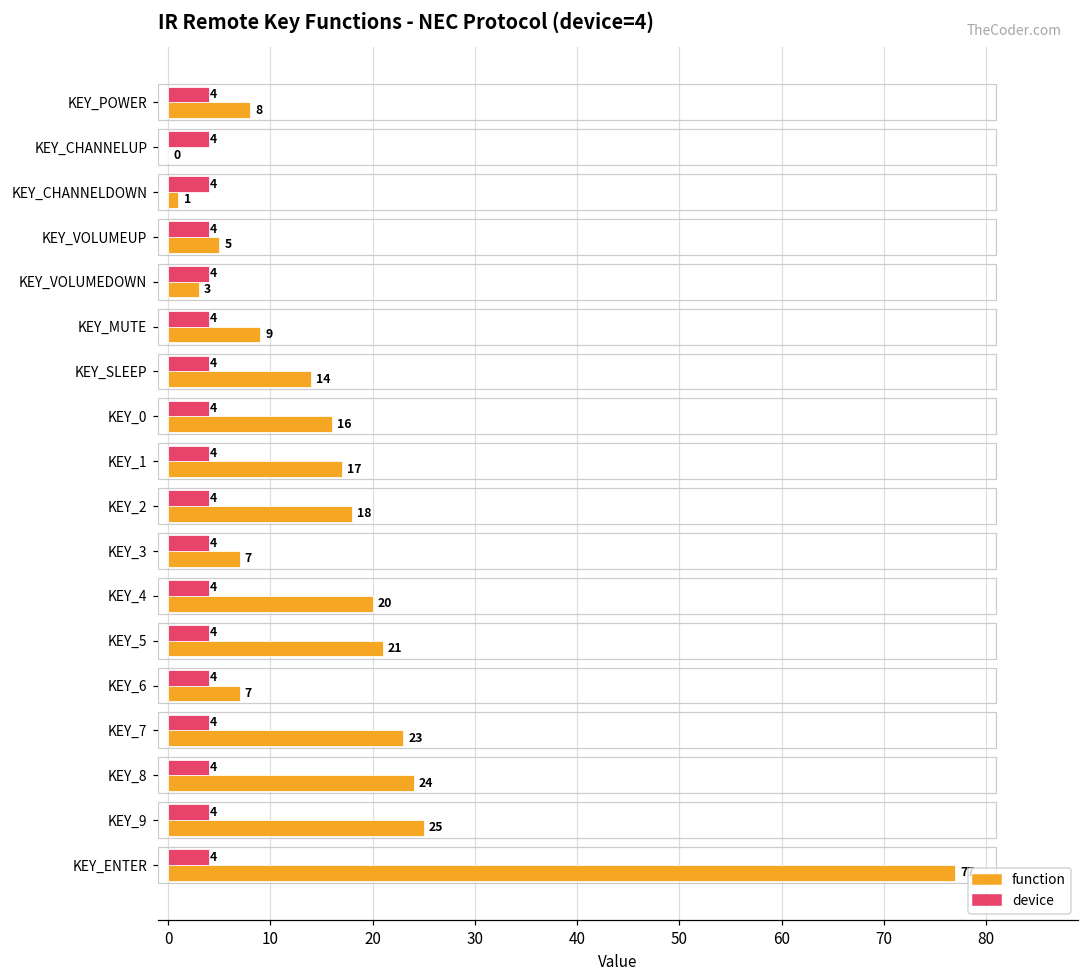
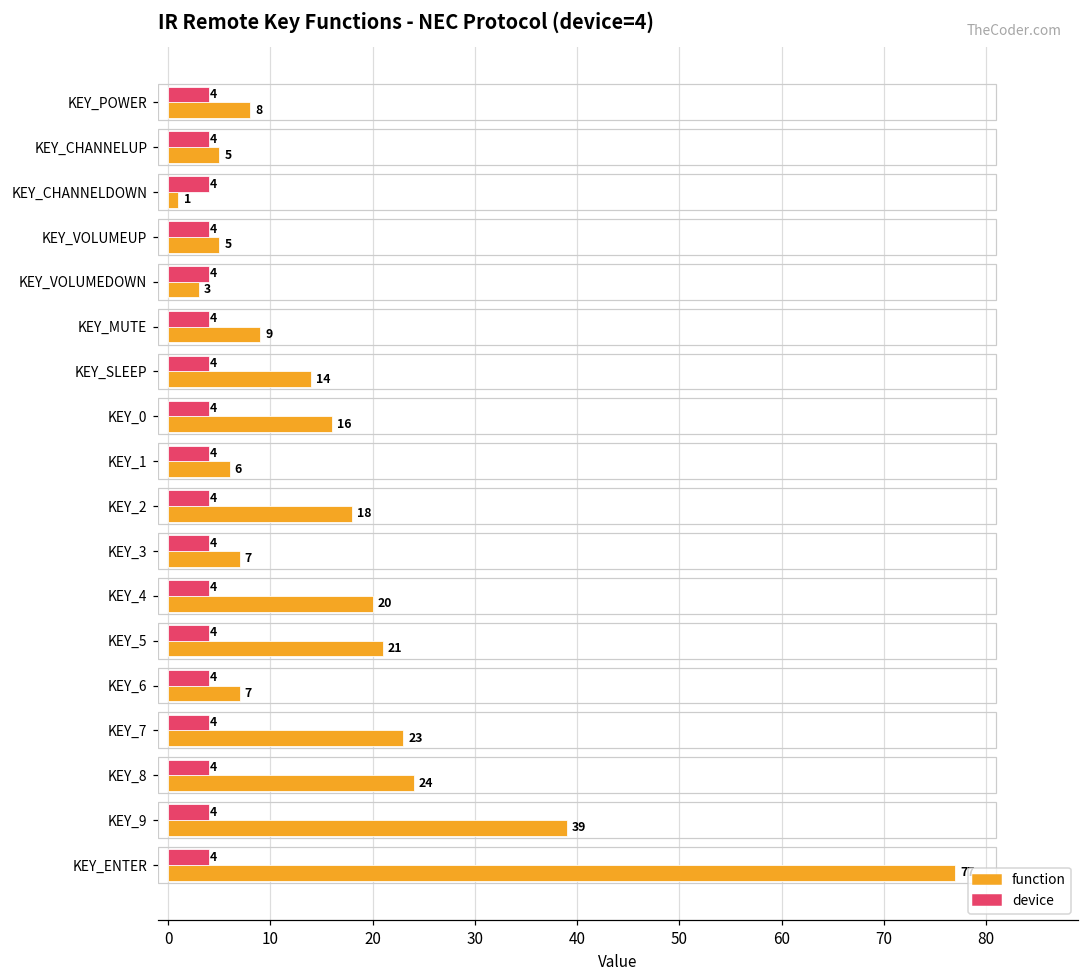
function, KEY_CHANNELUP: 0 -> 5
function, KEY_1: 17 -> 6
function, KEY_9: 25 -> 39
